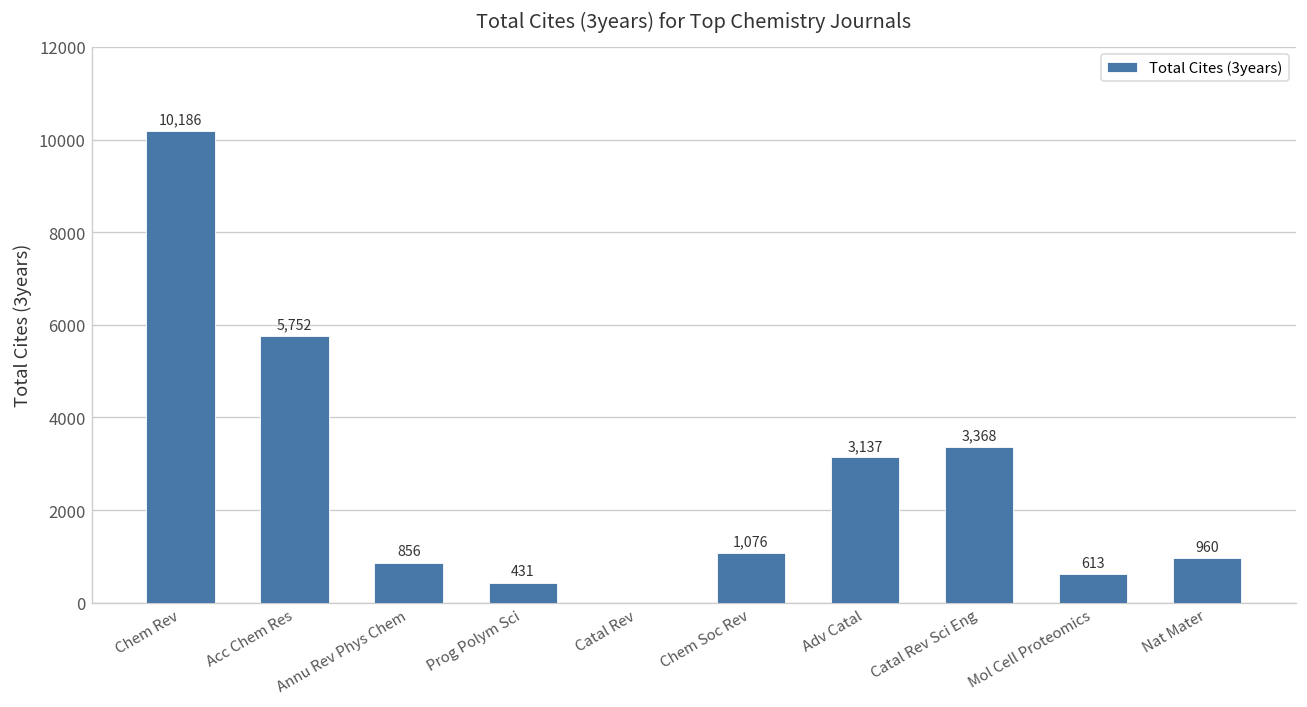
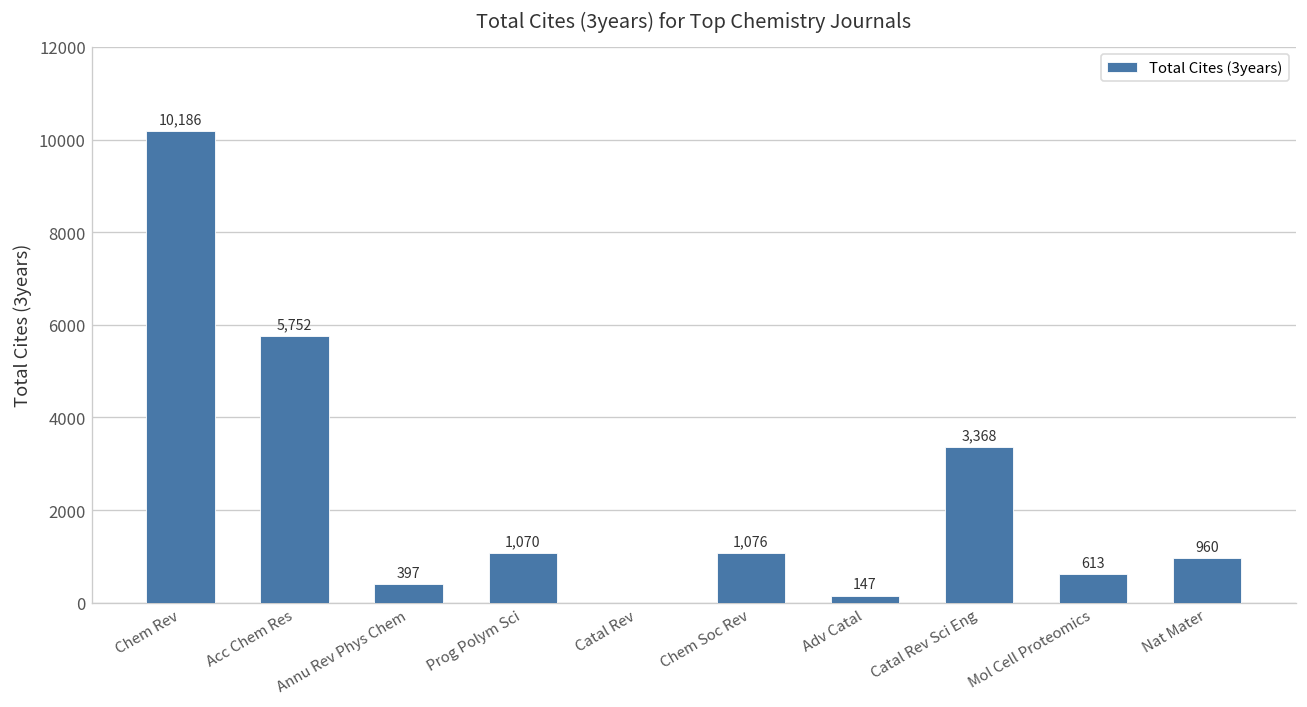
Annu Rev Phys Chem: 856 -> 397
Prog Polym Sci: 431 -> 1,070
Adv Catal: 3,137 -> 147
